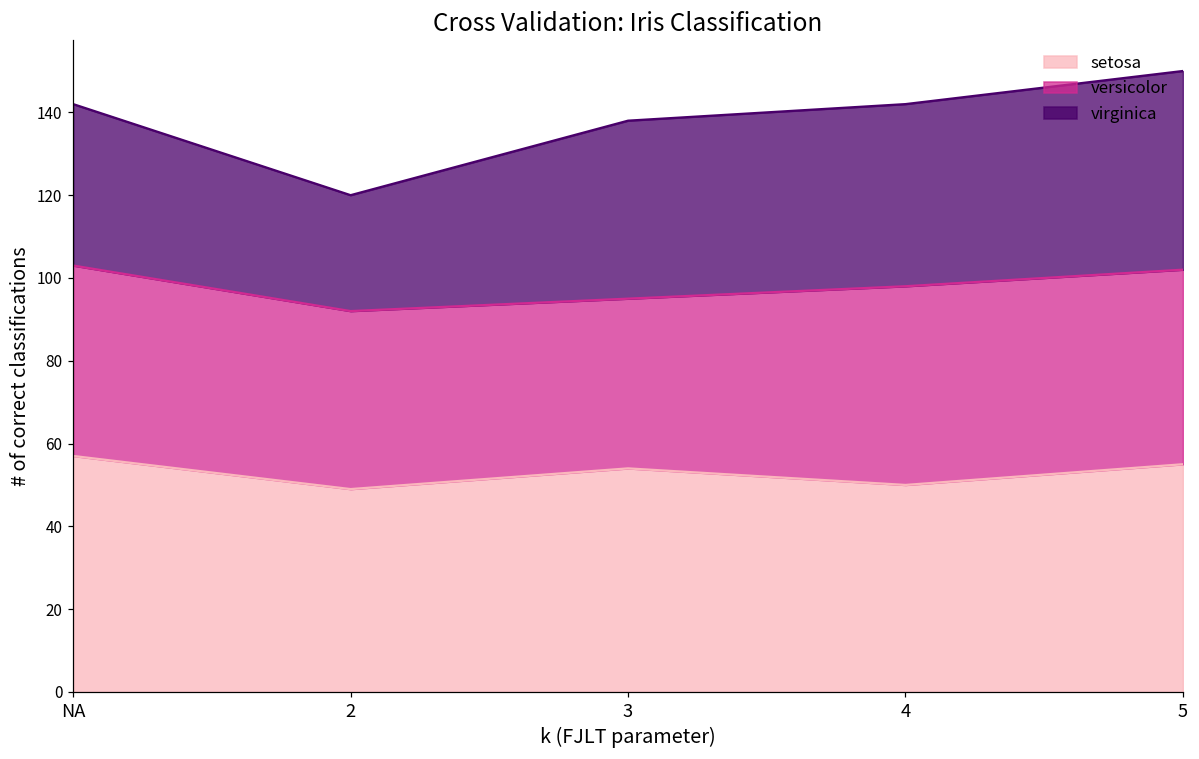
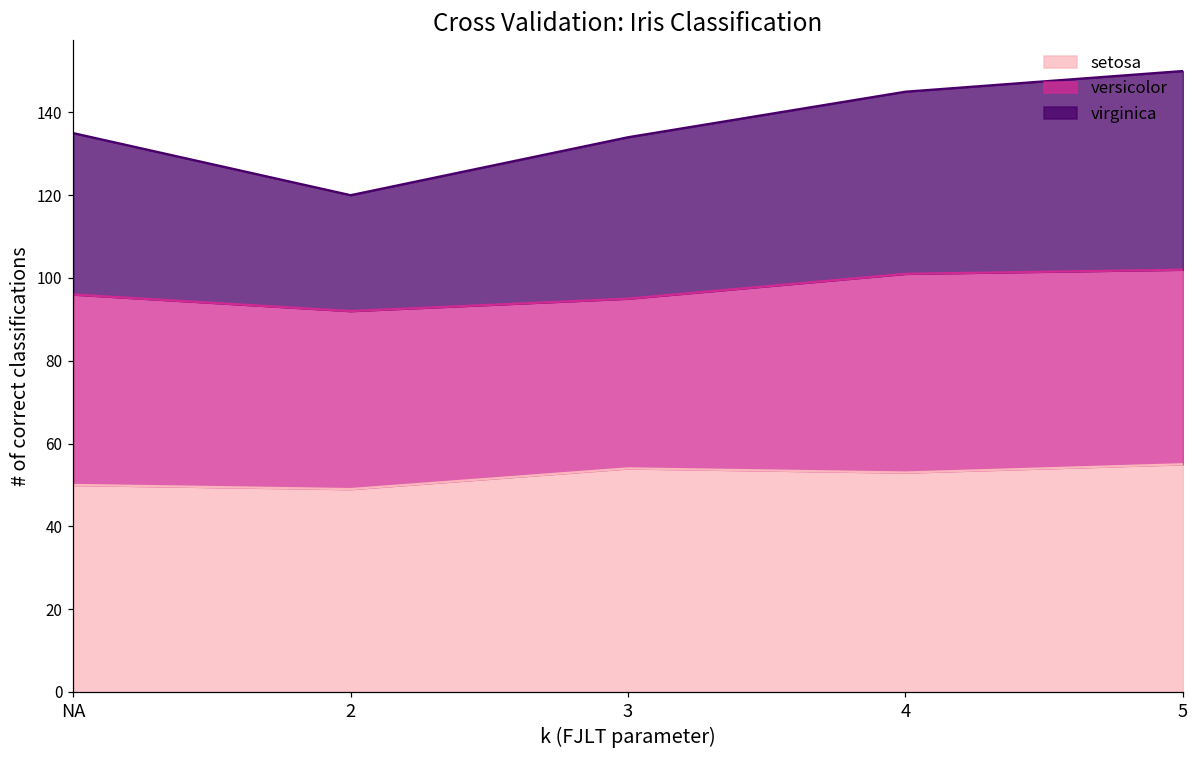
setosa, NA: 57 -> 50
virginica, 3: 43 -> 39
setosa, 4: 50 -> 53
